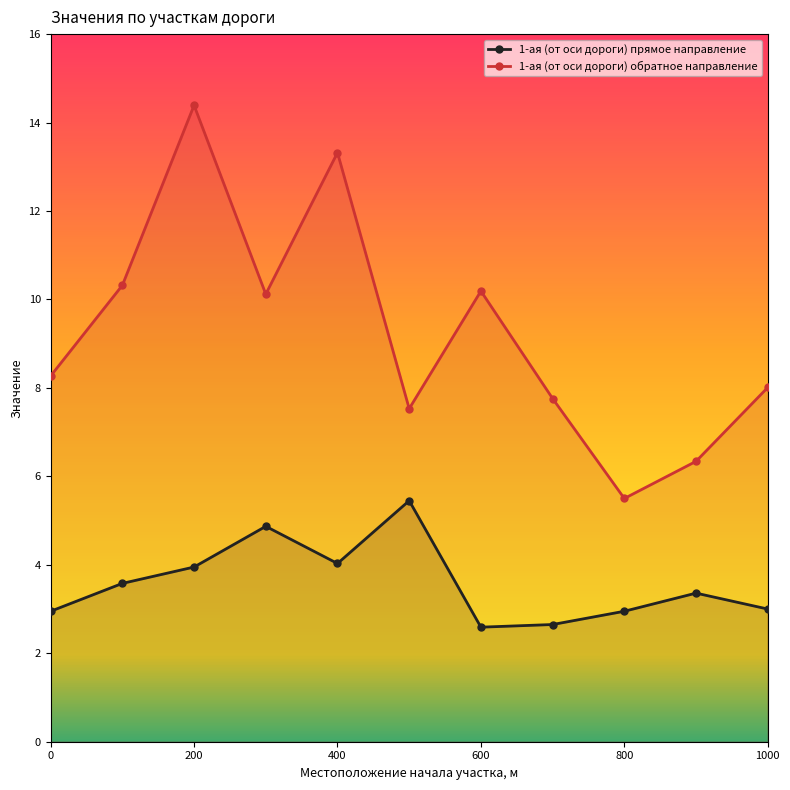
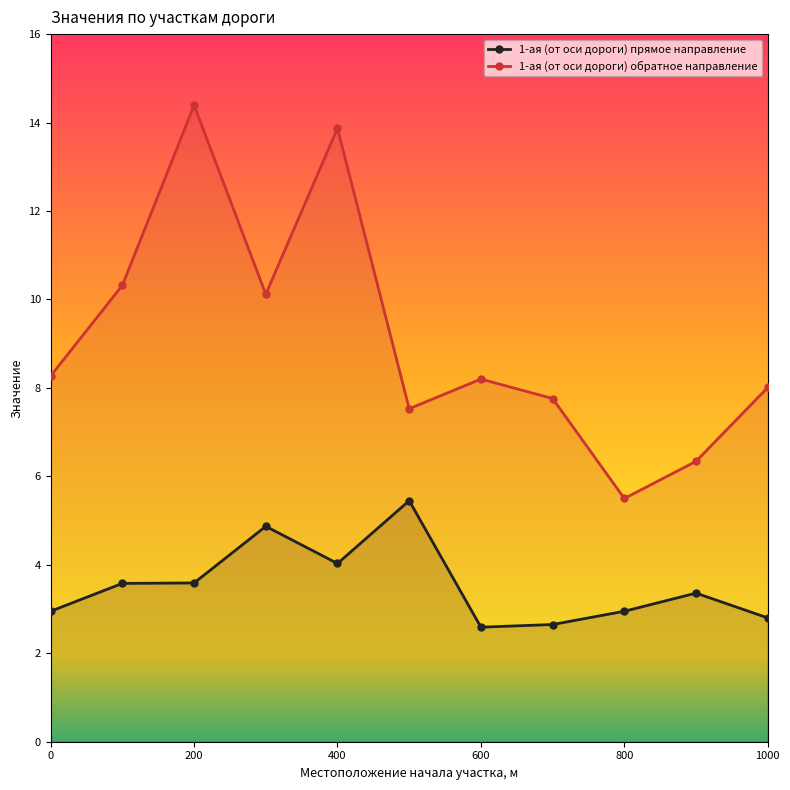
1-ая (от оси дороги) прямое направление, 200: 4.0 -> 3.6
1-ая (от оси дороги) обратное направление, 400: 13.3 -> 13.9
1-ая (от оси дороги) обратное направление, 600: 10.2 -> 8.2
1-ая (от оси дороги) прямое направление, 1000: 3.0 -> 2.8
